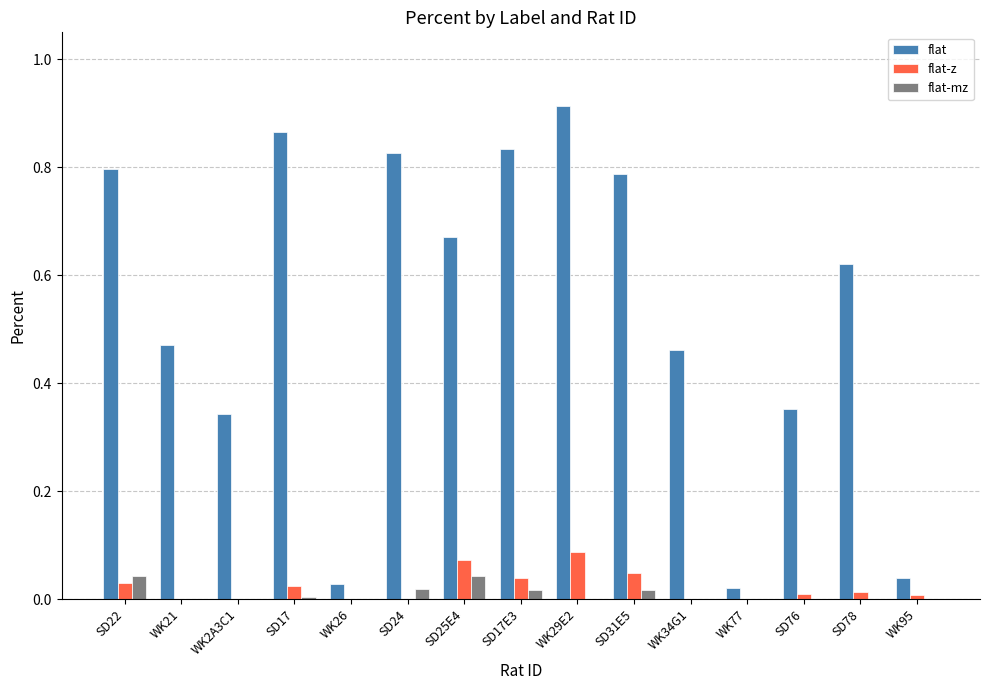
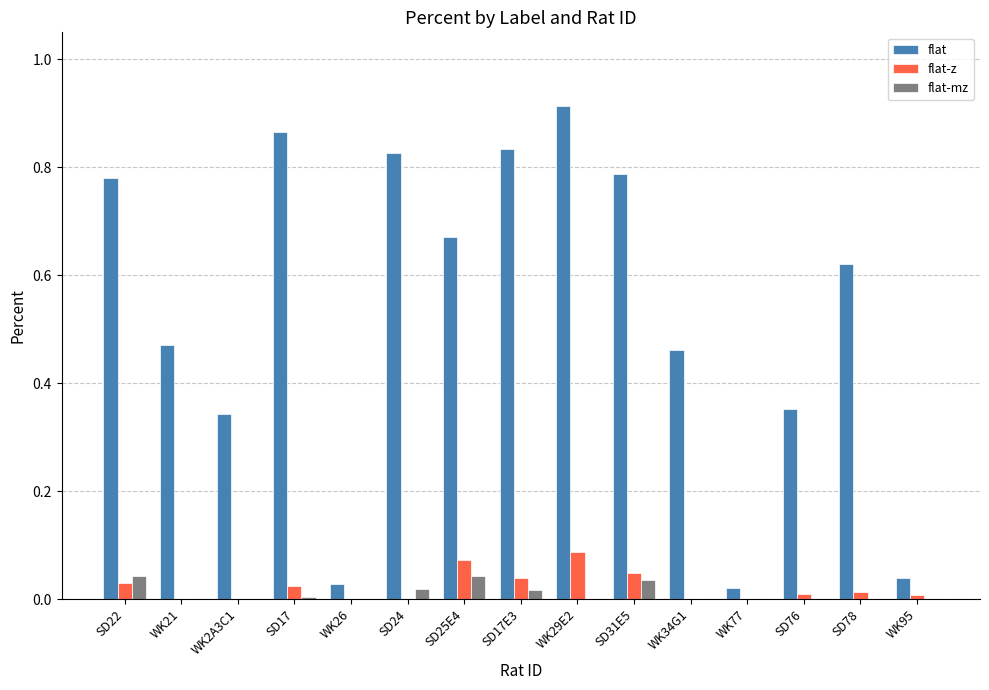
flat, SD22: 0.80 -> 0.78
flat-mz, SD31E5: 0.02 -> 0.04
